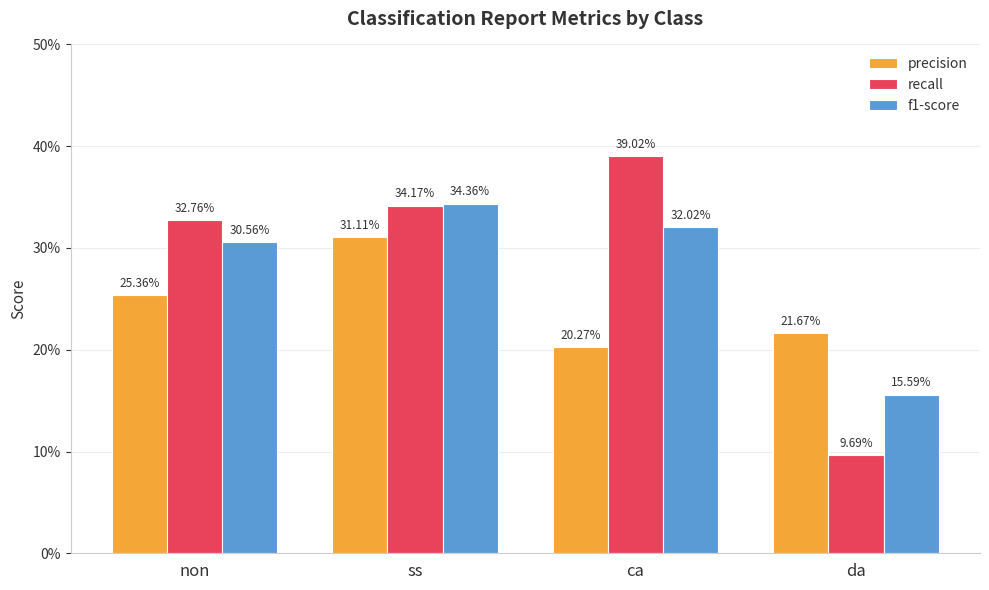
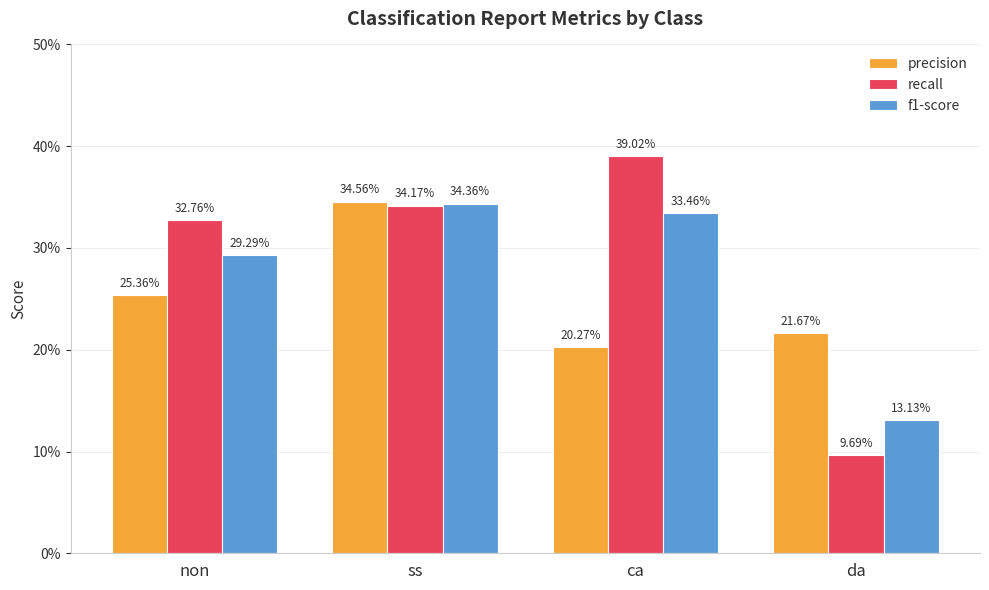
f1-score, non: 30.56% -> 29.29%
precision, ss: 31.11% -> 34.56%
f1-score, ca: 32.02% -> 33.46%
f1-score, da: 15.59% -> 13.13%
